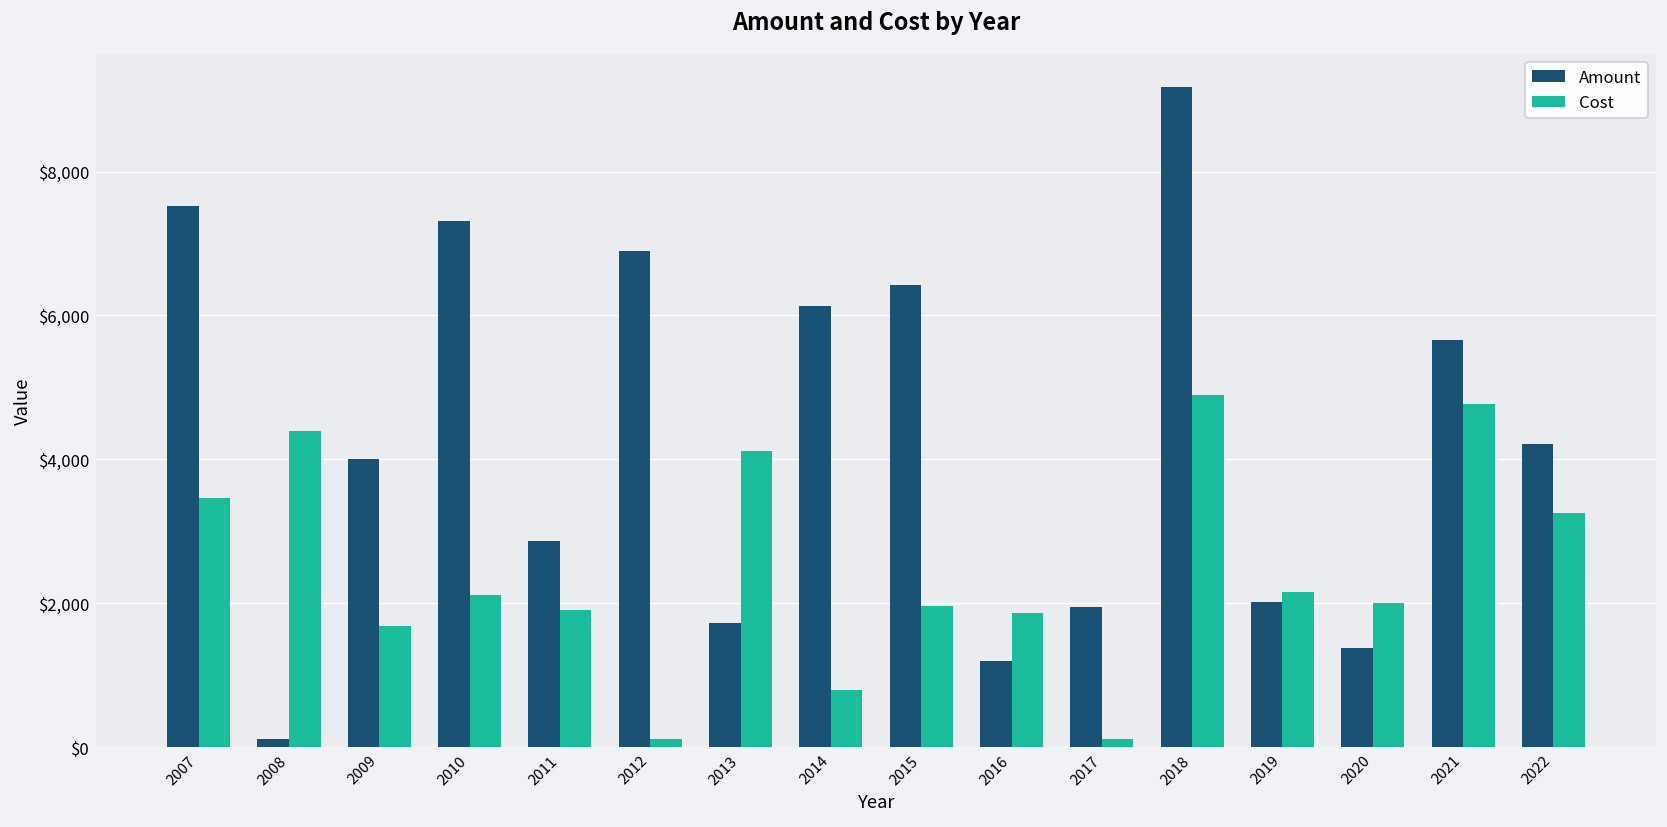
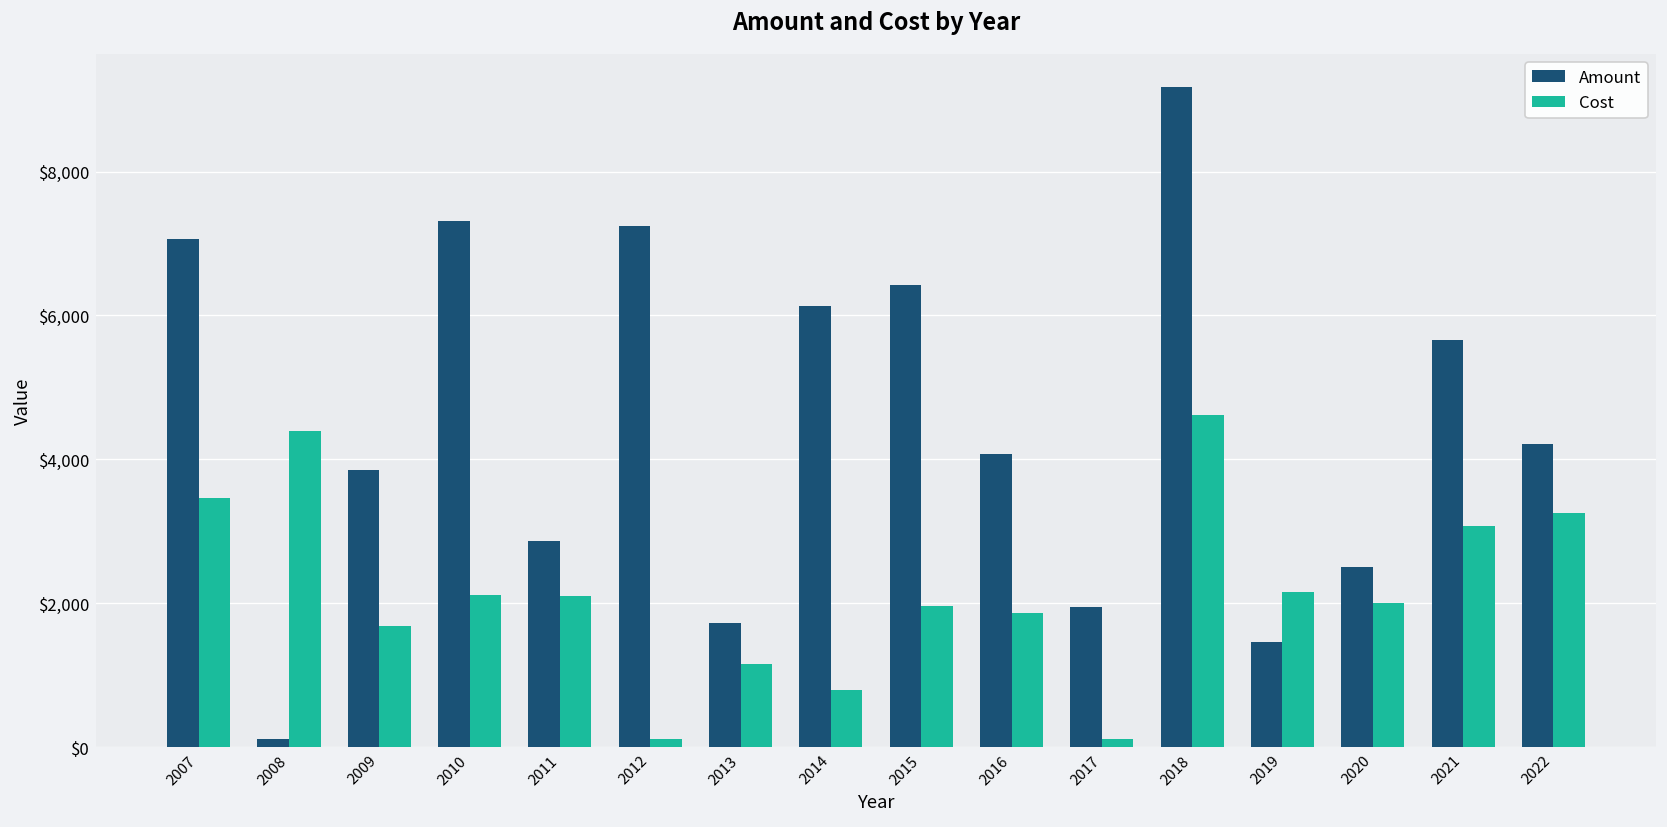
Amount, 2007: $7,500 -> $7,100
Amount, 2009: $4,000 -> $3,900
Cost, 2011: $1,900 -> $2,100
Amount, 2012: $6,900 -> $7,200
Cost, 2013: $4,100 -> $1,200
Amount, 2016: $1,200 -> $4,100
Cost, 2018: $4,900 -> $4,600
Amount, 2019: $2,000 -> $1,500
Amount, 2020: $1,400 -> $2,500
Cost, 2021: $4,800 -> $3,100
